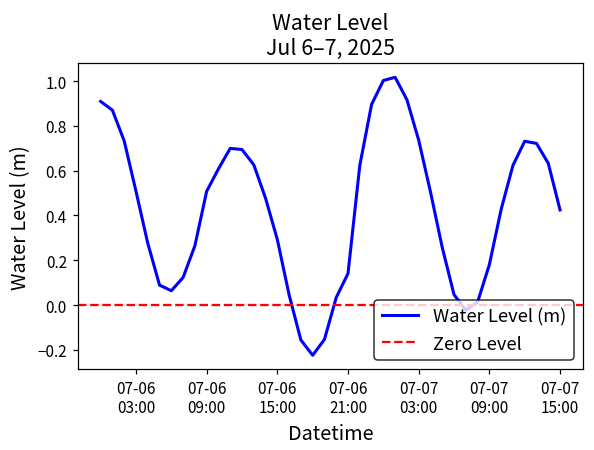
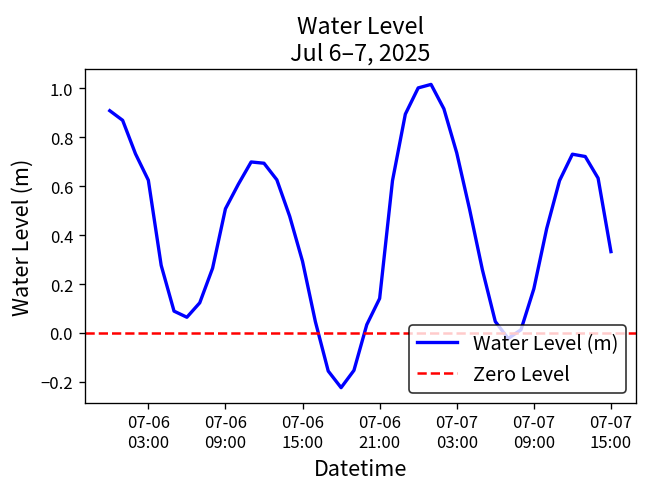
07-06 03:00: 0.51 -> 0.62
07-07 15:00: 0.42 -> 0.33
